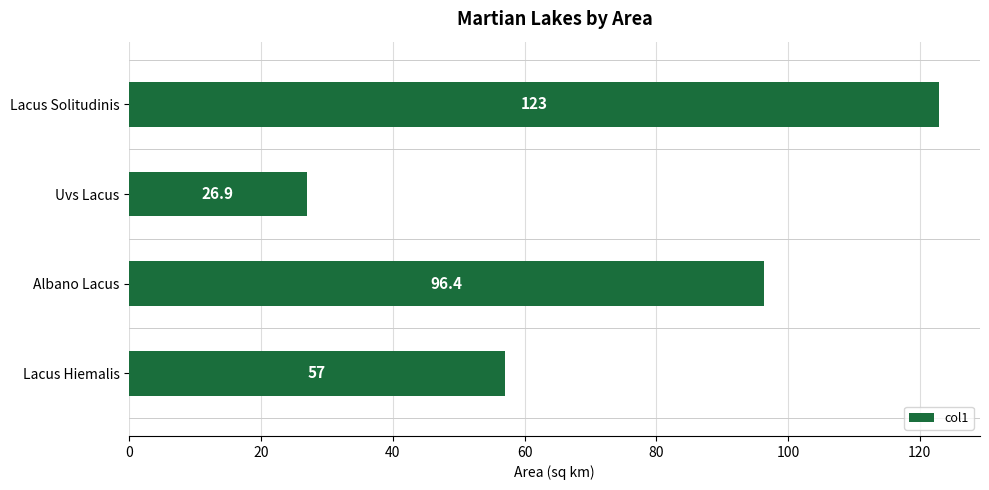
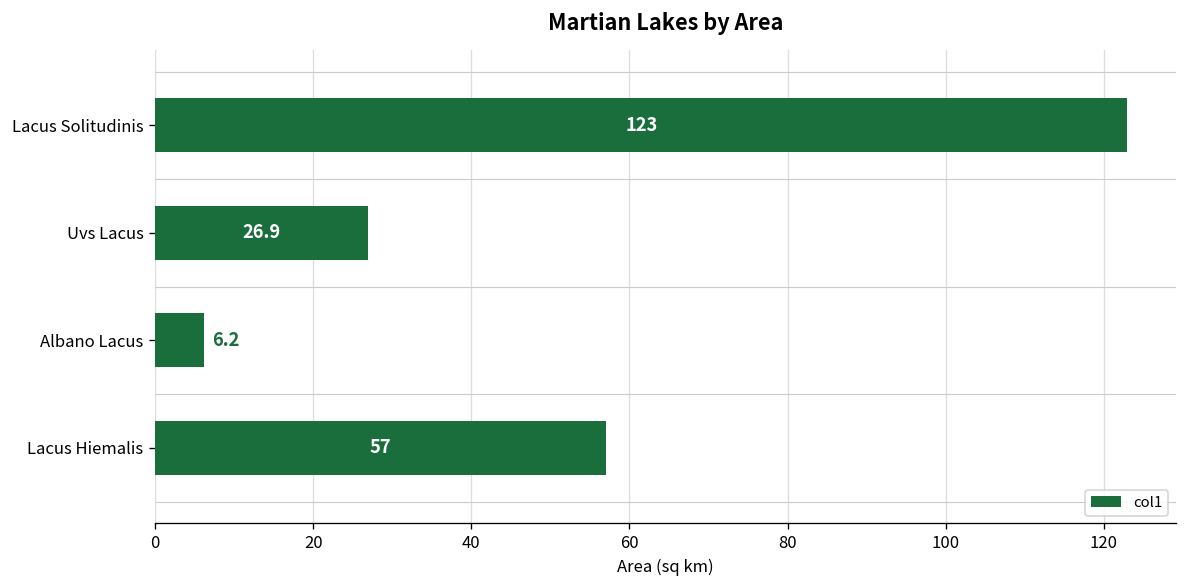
Albano Lacus: 96.4 -> 6.2
